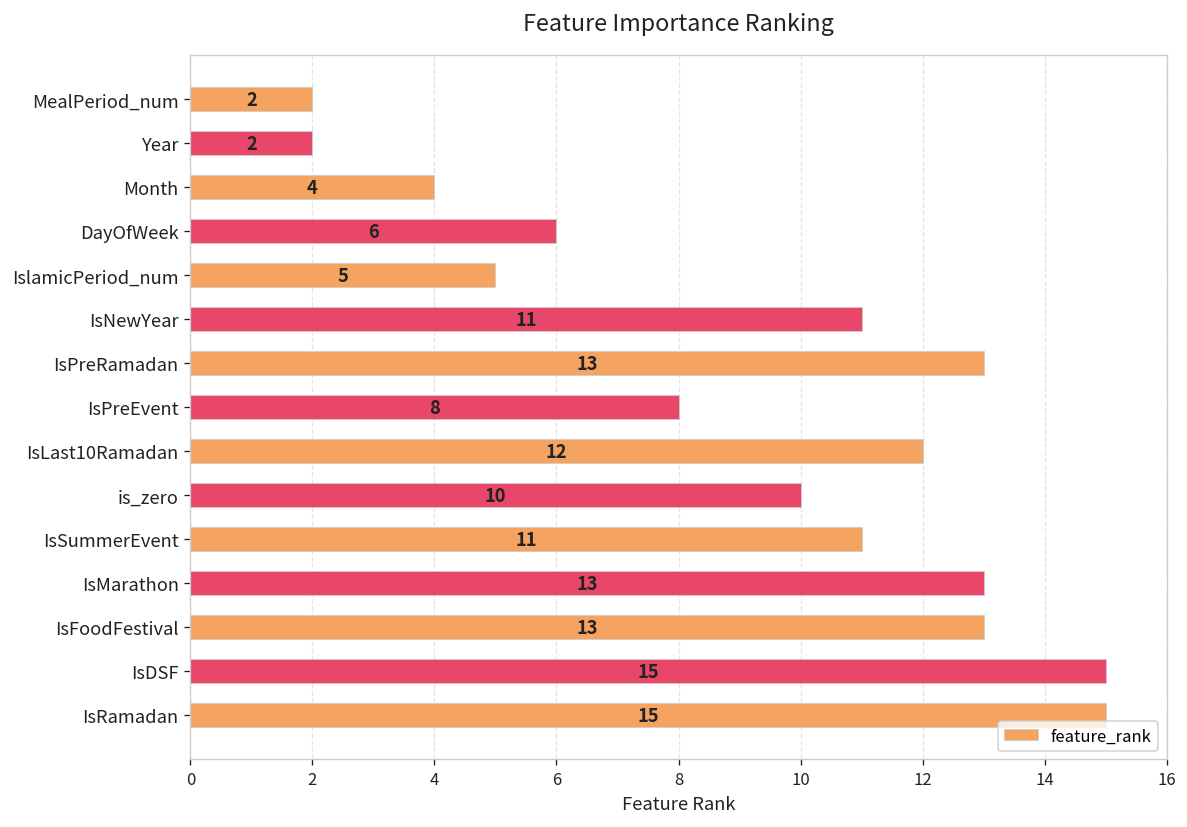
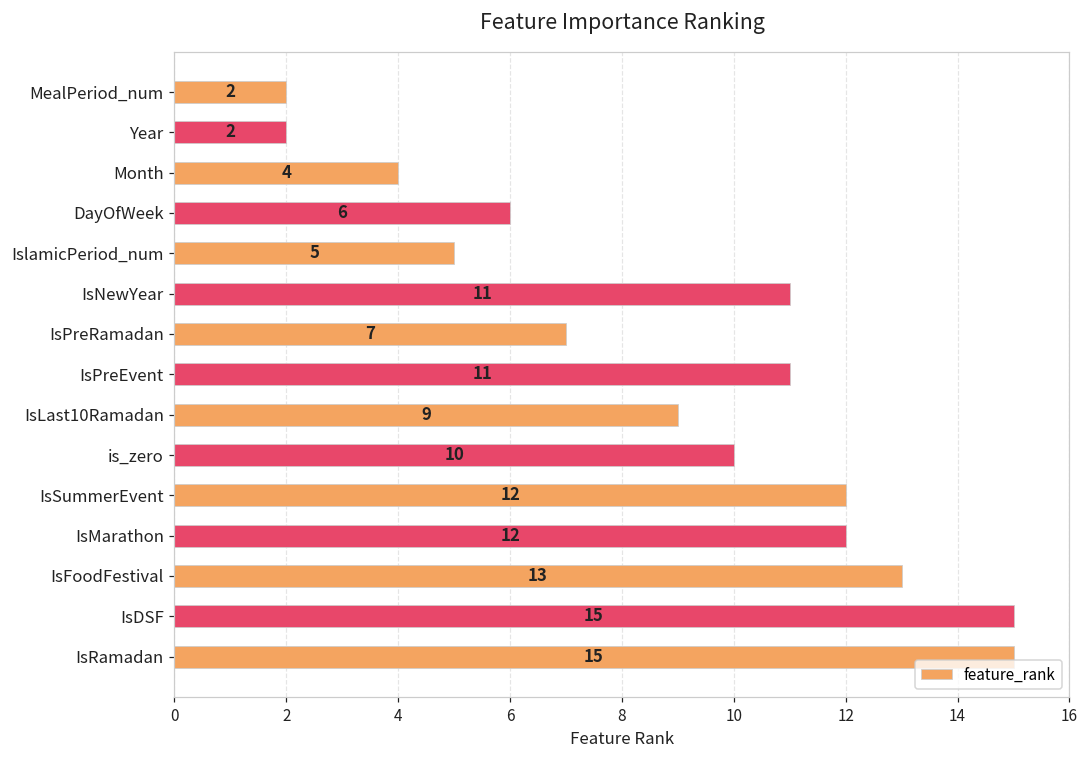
IsPreRamadan: 13 -> 7
IsPreEvent: 8 -> 11
IsLast10Ramadan: 12 -> 9
IsSummerEvent: 11 -> 12
IsMarathon: 13 -> 12
